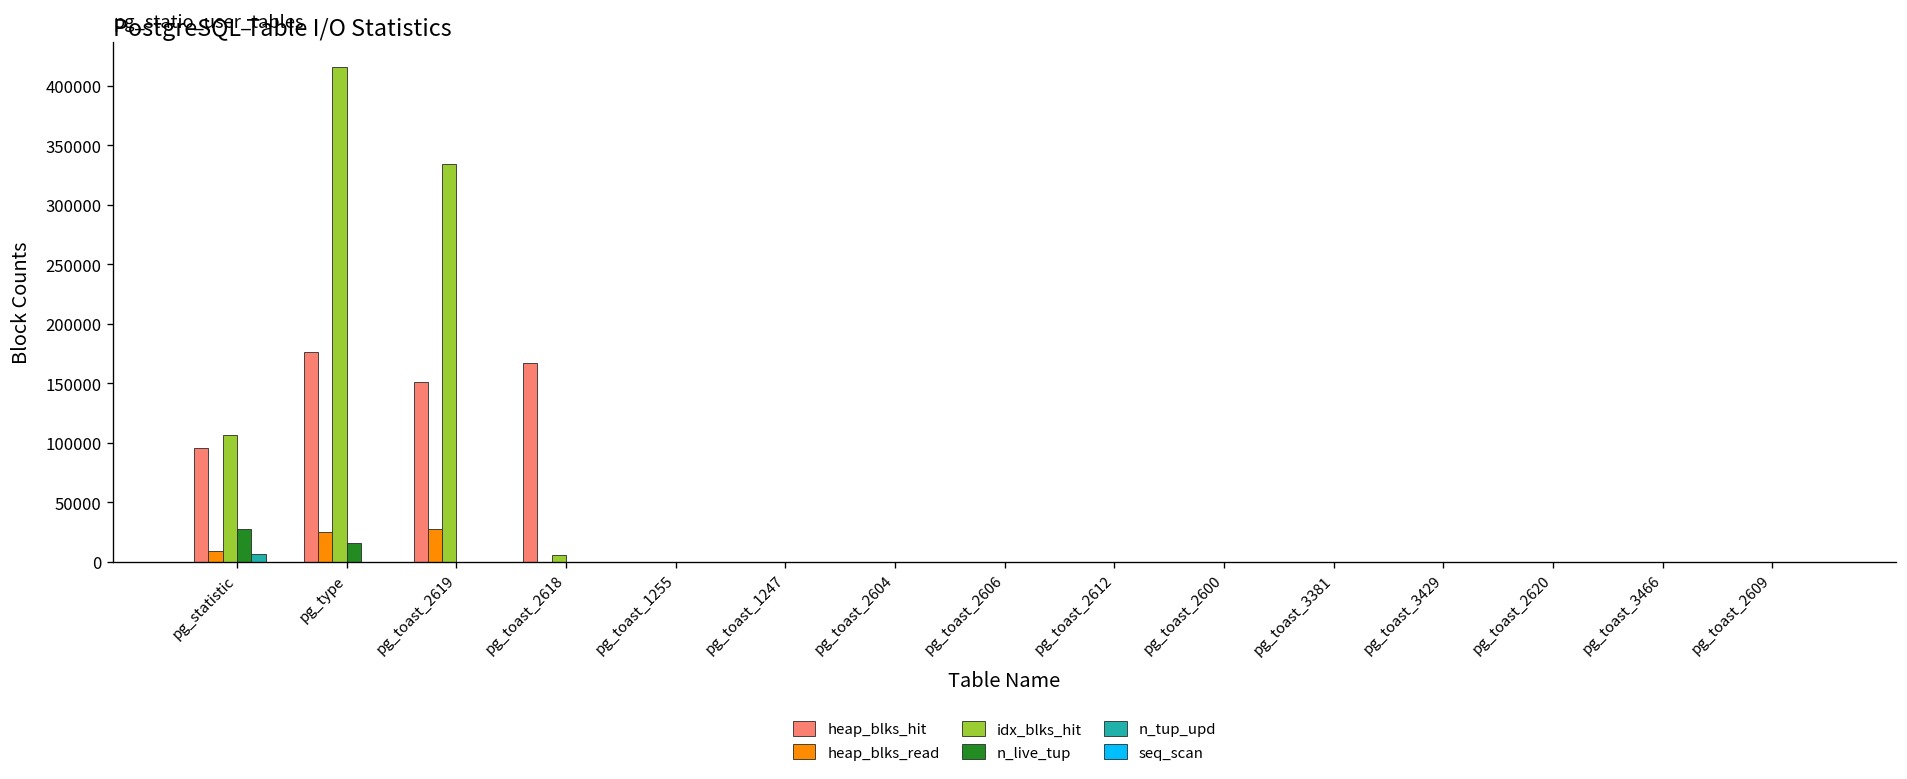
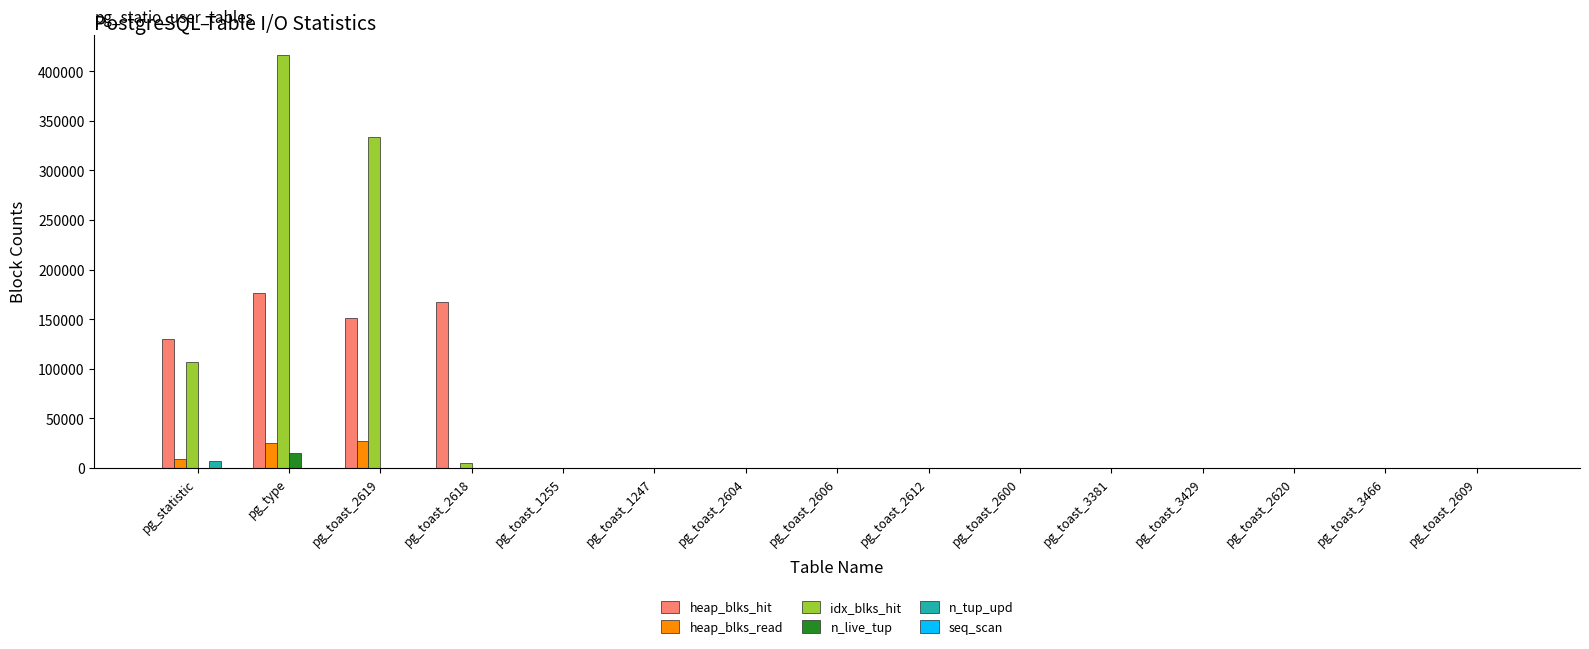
heap_blks_hit, pg_statistic: 100000 -> 130000
n_live_tup, pg_statistic: 30000 -> 0
